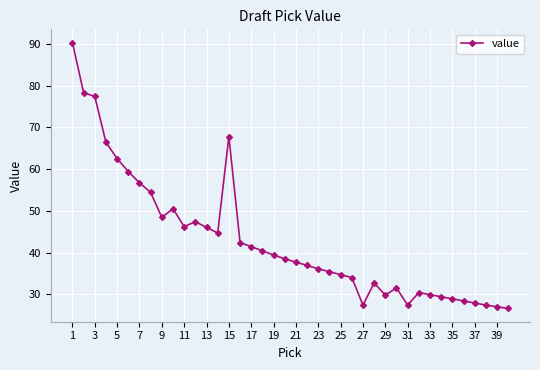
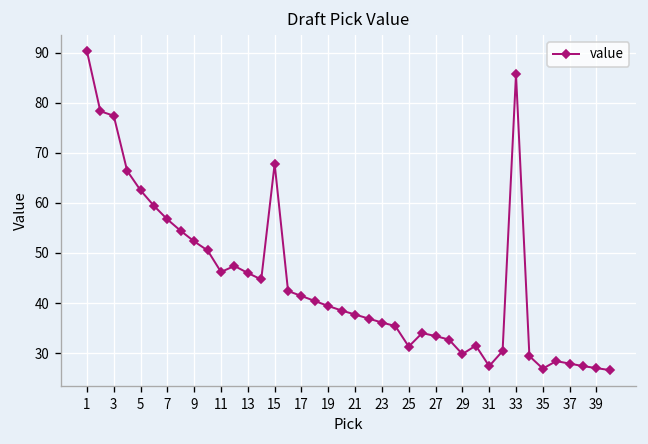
9: 48 -> 52
25: 35 -> 31
27: 27 -> 33
33: 30 -> 86
35: 29 -> 27
